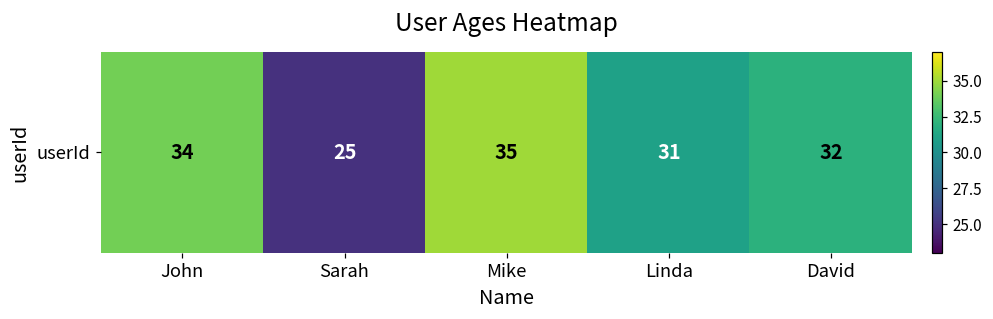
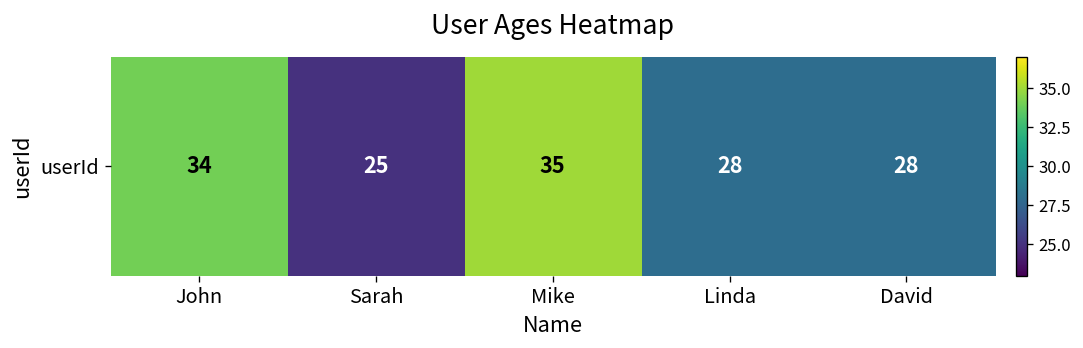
userId, Linda: 31 -> 28
userId, David: 32 -> 28
